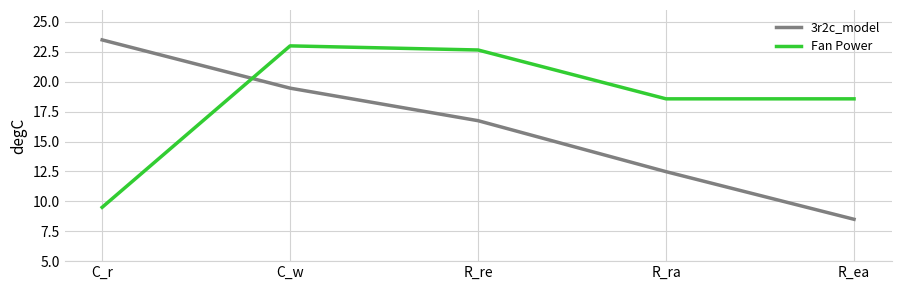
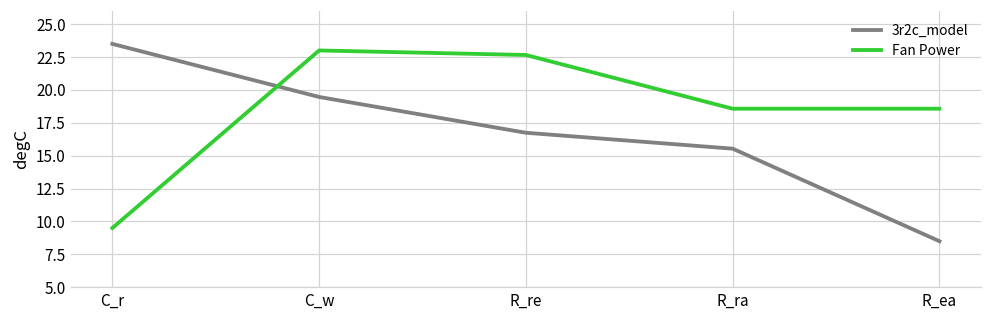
3r2c_model, R_ra: 12.5 -> 15.5
